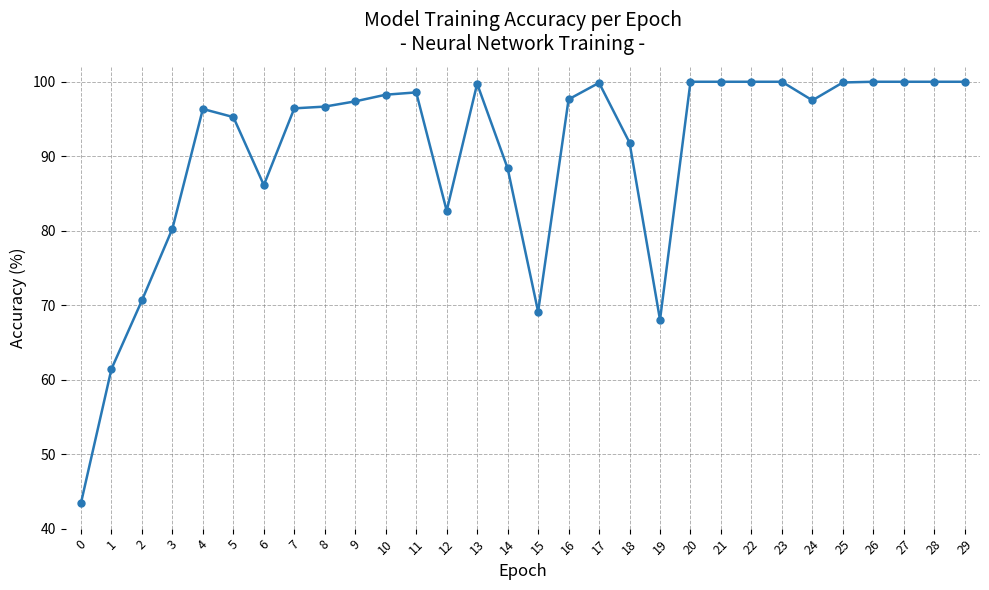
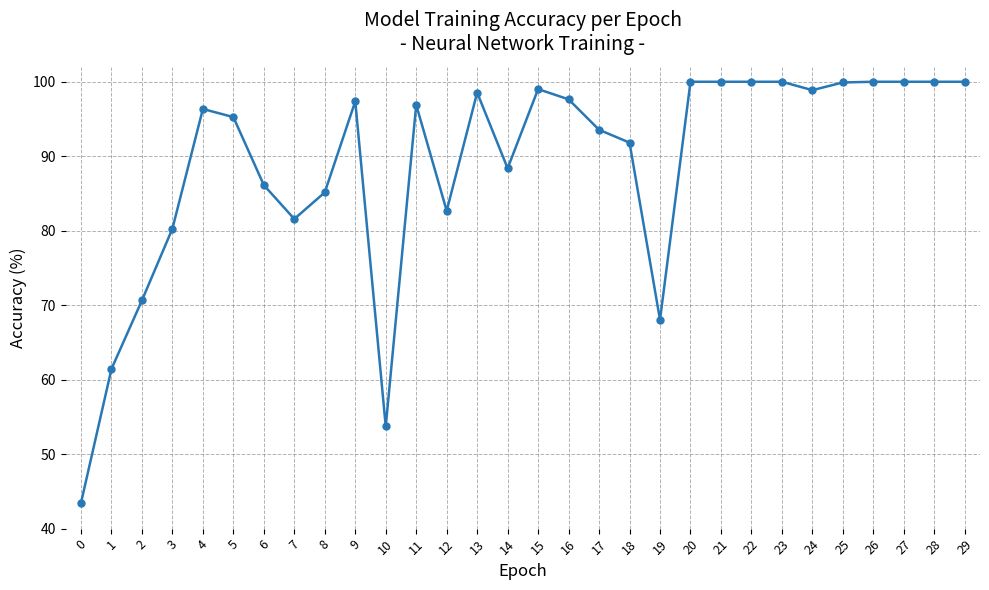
7: 96 -> 82
8: 97 -> 85
10: 98 -> 54
11: 99 -> 97
13: 100 -> 99
15: 69 -> 99
17: 100 -> 94
24: 98 -> 99
